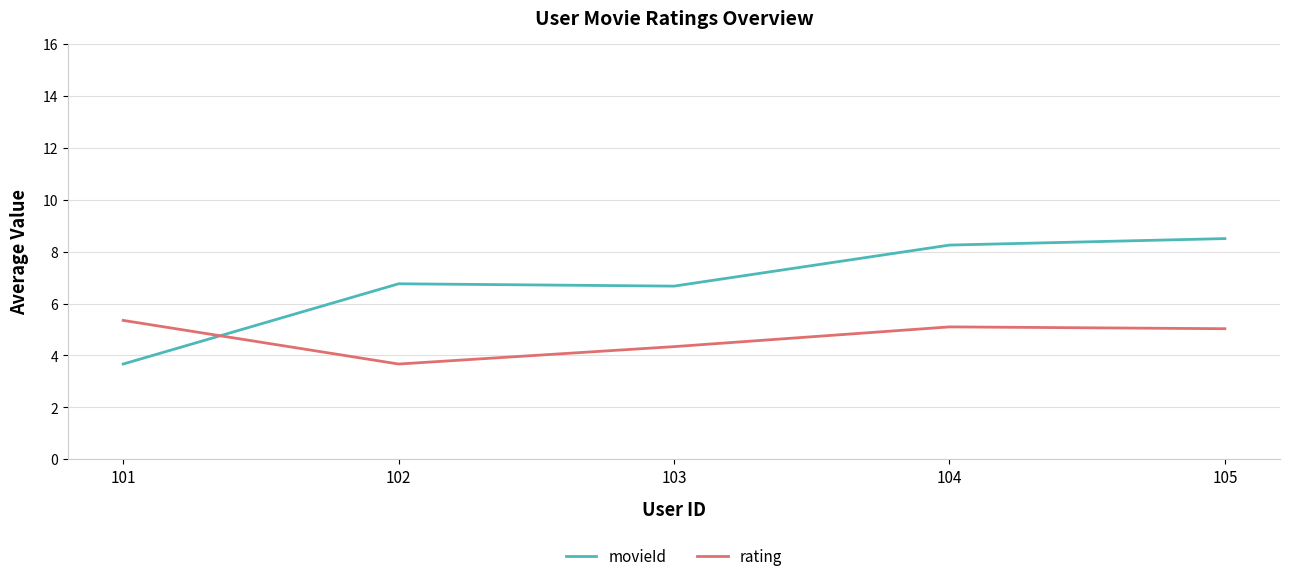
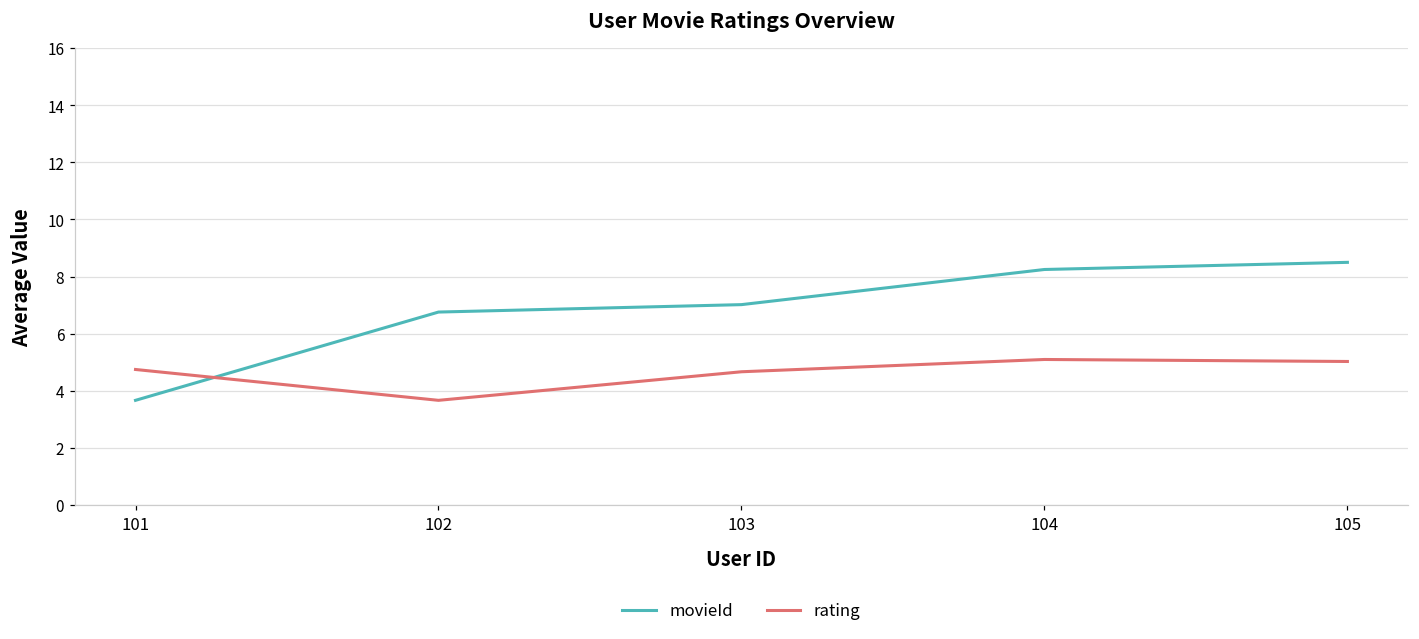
rating, 101: 5.4 -> 4.8
movieId, 103: 6.7 -> 7.0
rating, 103: 4.3 -> 4.7
